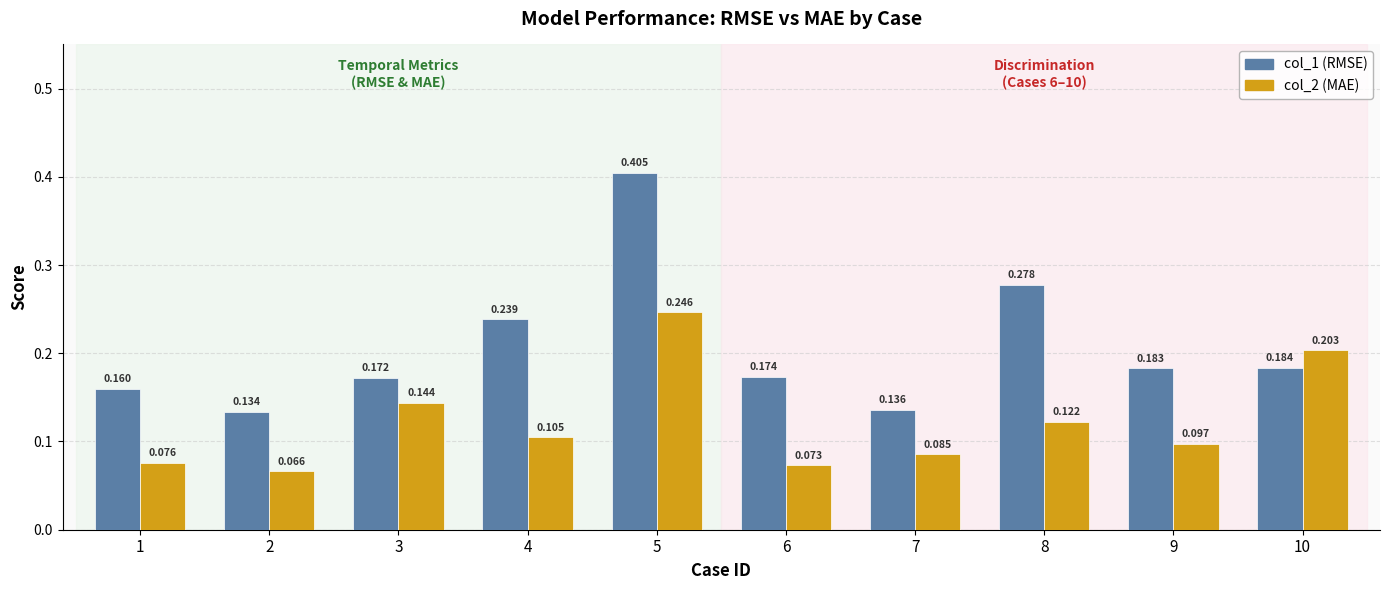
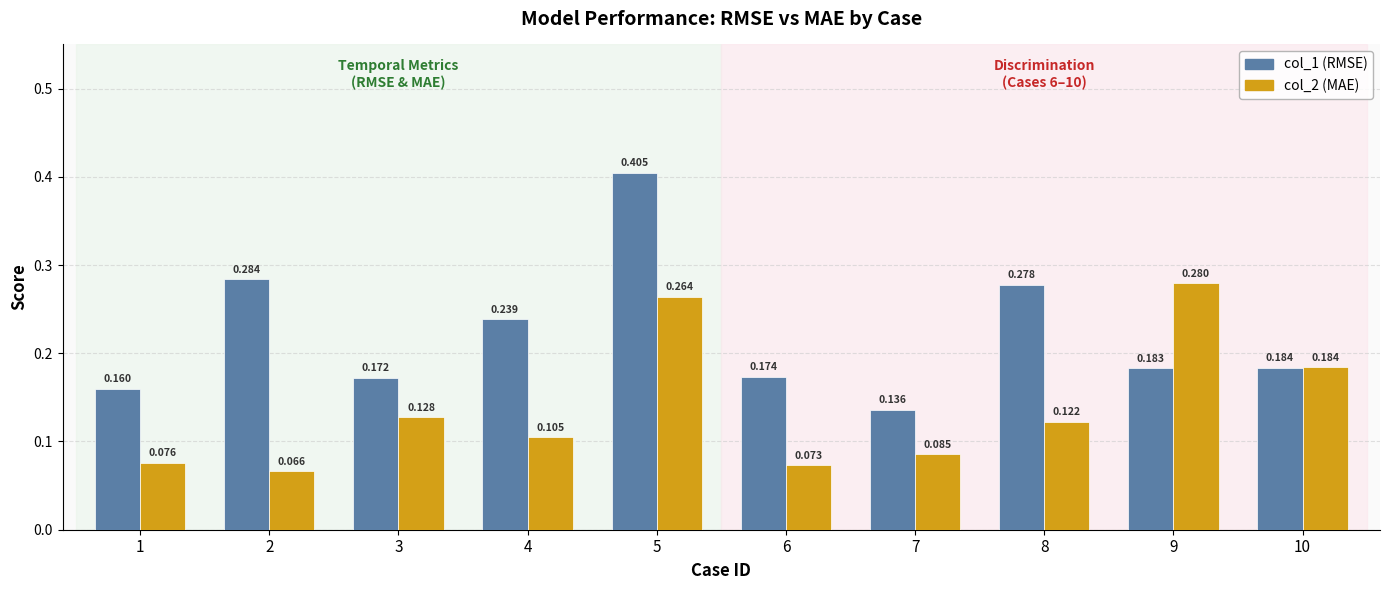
col_1 (RMSE), 2: 0.134 -> 0.284
col_2 (MAE), 3: 0.144 -> 0.128
col_2 (MAE), 5: 0.246 -> 0.264
col_2 (MAE), 9: 0.097 -> 0.280
col_2 (MAE), 10: 0.203 -> 0.184
